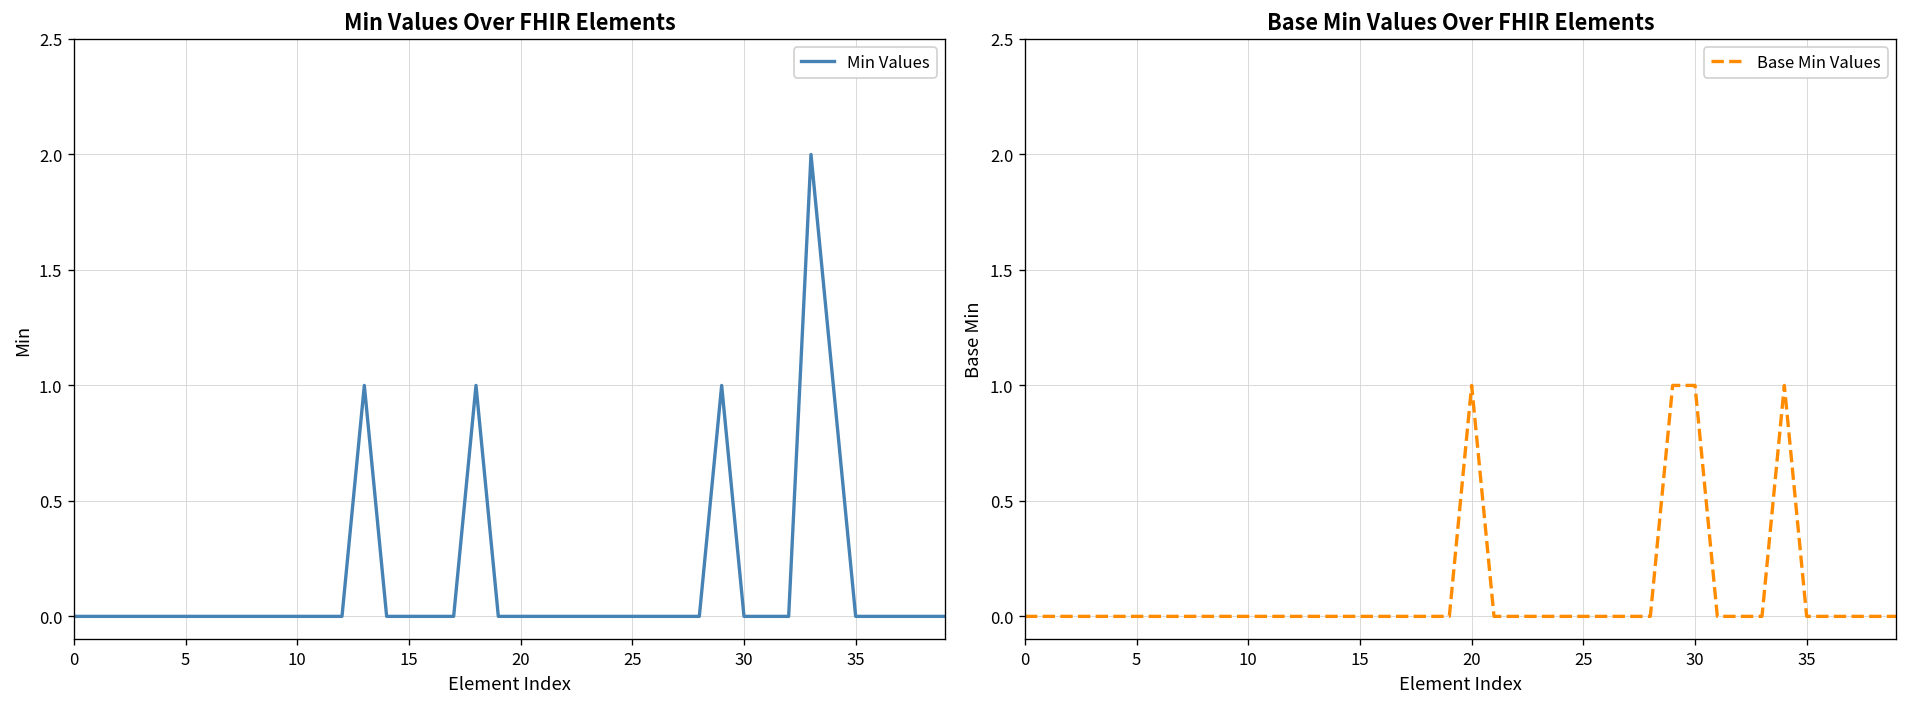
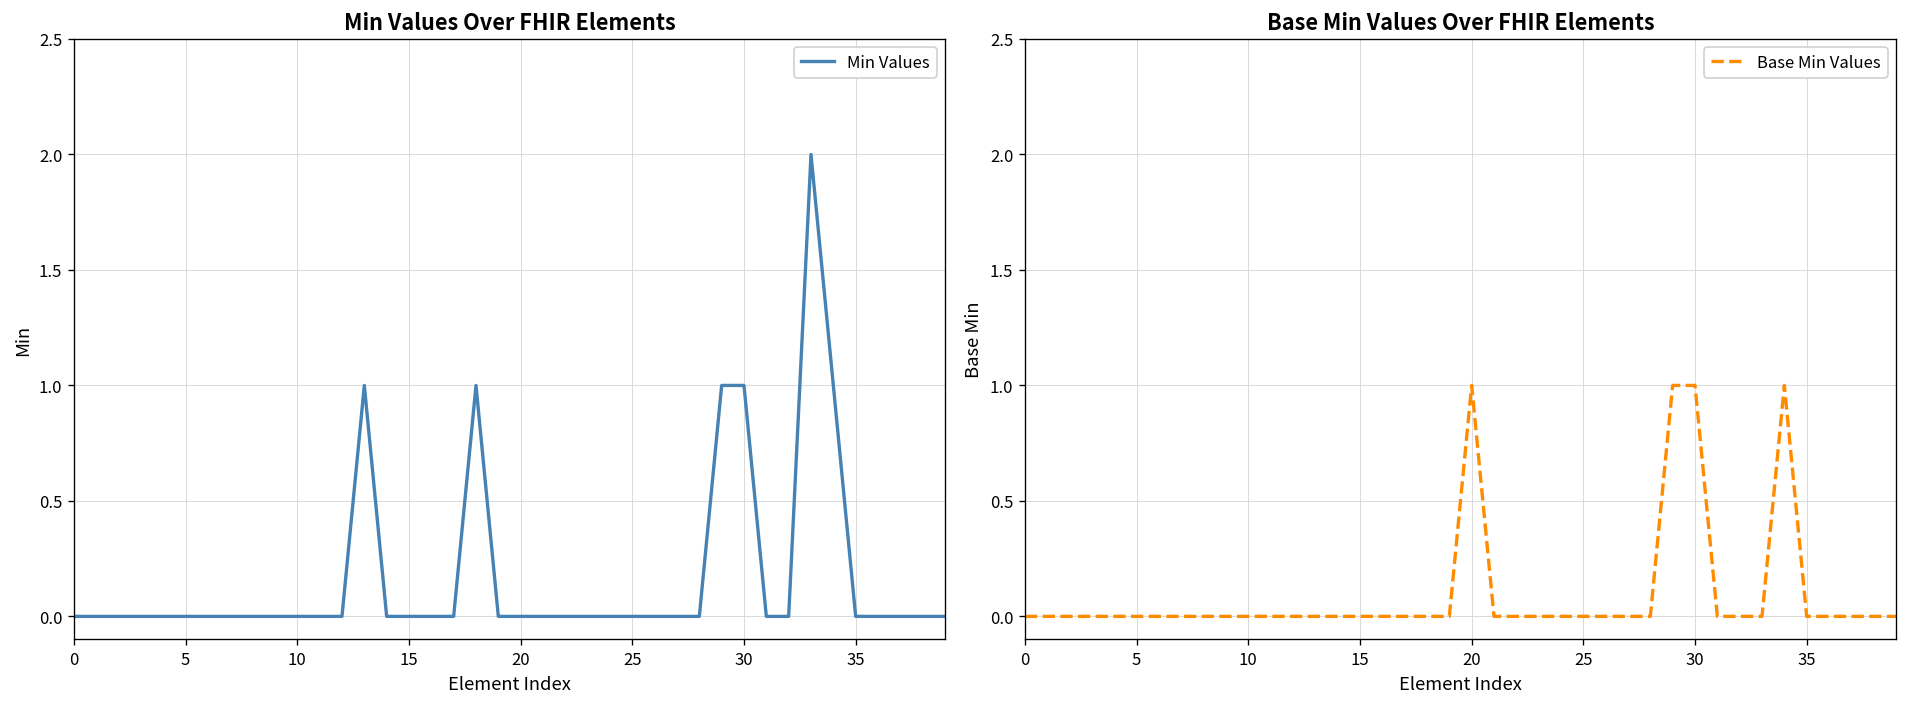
Min Values Over FHIR Elements, 30: 0 -> 1
